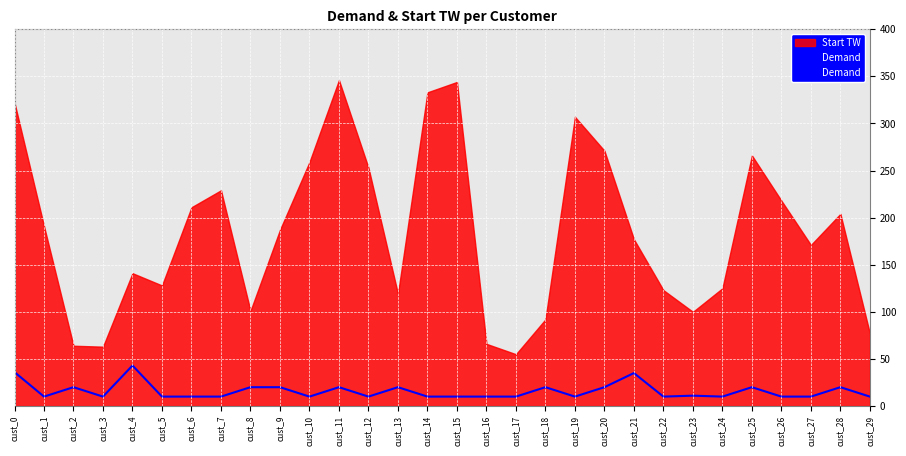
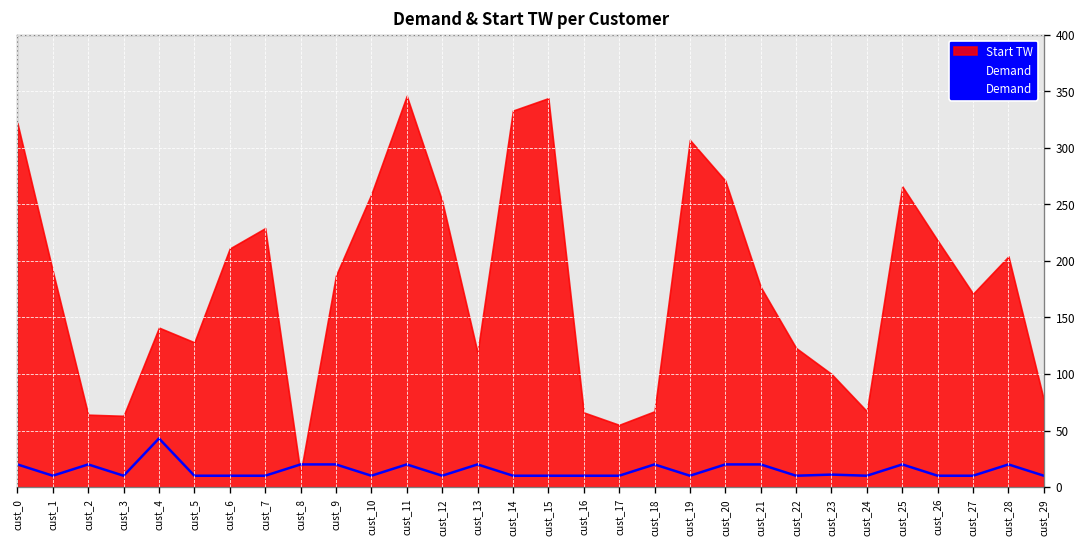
Demand, cust_0: 40 -> 20
Start TW, cust_8: 100 -> 10
Start TW, cust_18: 90 -> 70
Demand, cust_21: 40 -> 20
Start TW, cust_24: 130 -> 70
